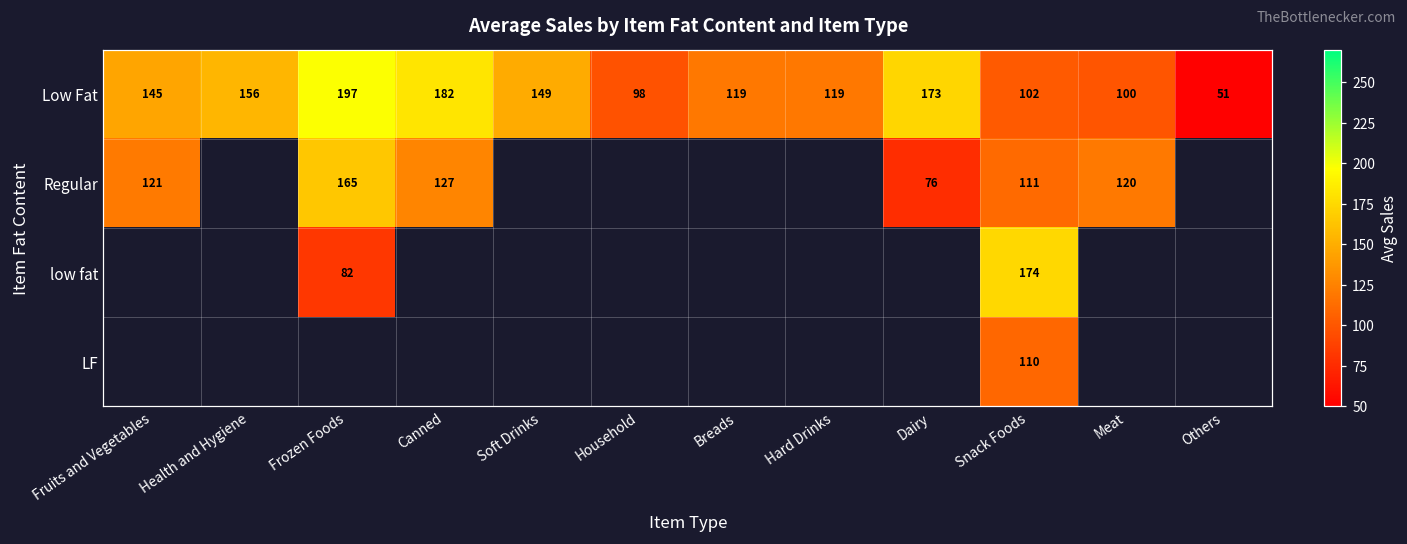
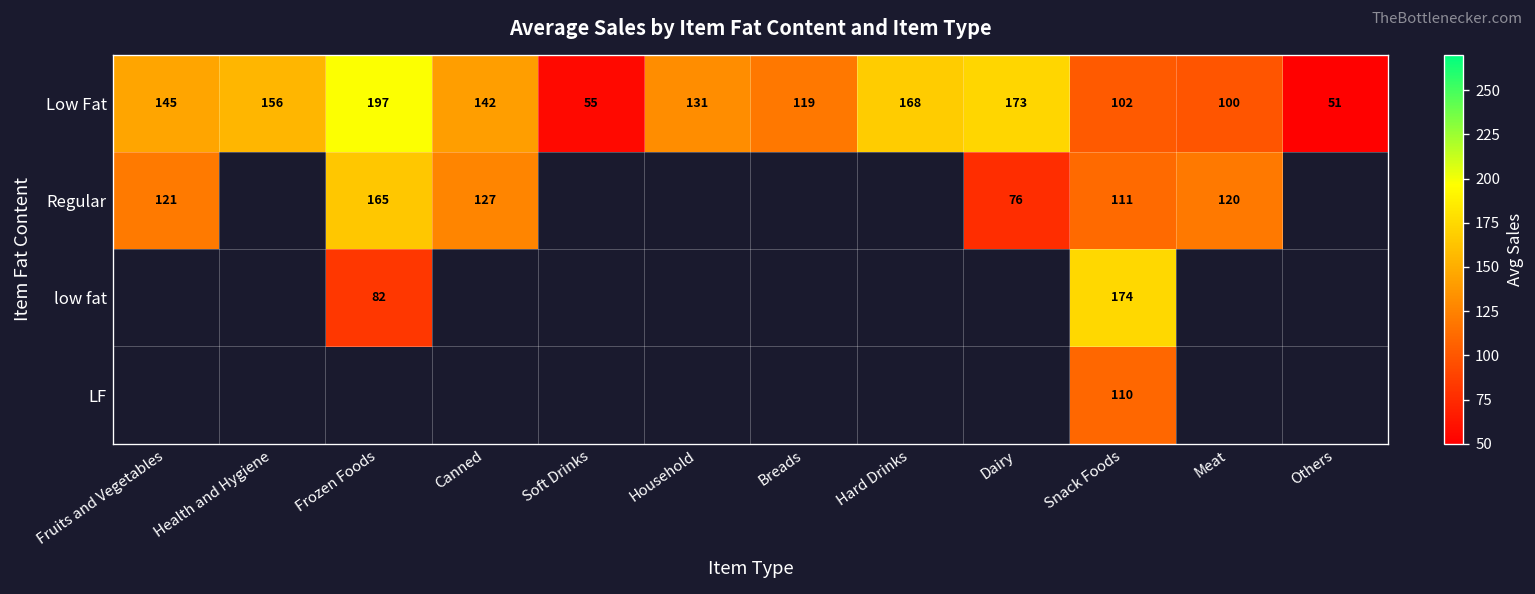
Low Fat, Canned: 182 -> 142
Low Fat, Soft Drinks: 149 -> 55
Low Fat, Household: 98 -> 131
Low Fat, Hard Drinks: 119 -> 168
